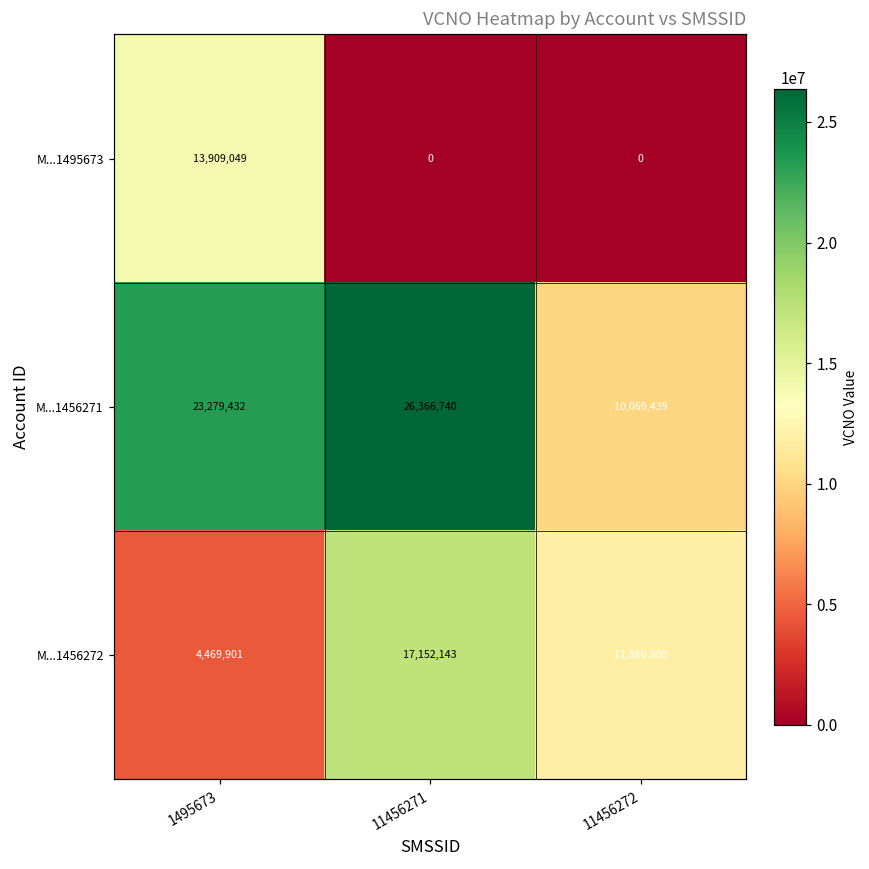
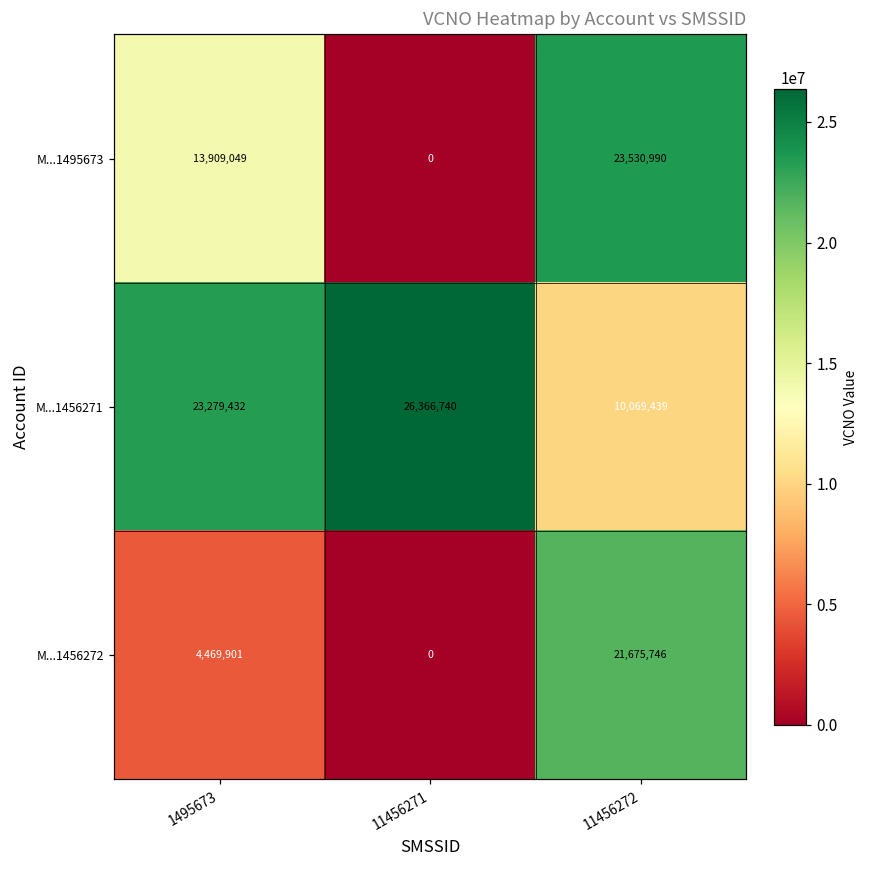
M...1495673, 11456272: 0 -> 23,530,990
M...1456272, 11456271: 17,152,143 -> 0
M...1456272, 11456272: 11,860,608 -> 21,675,746
